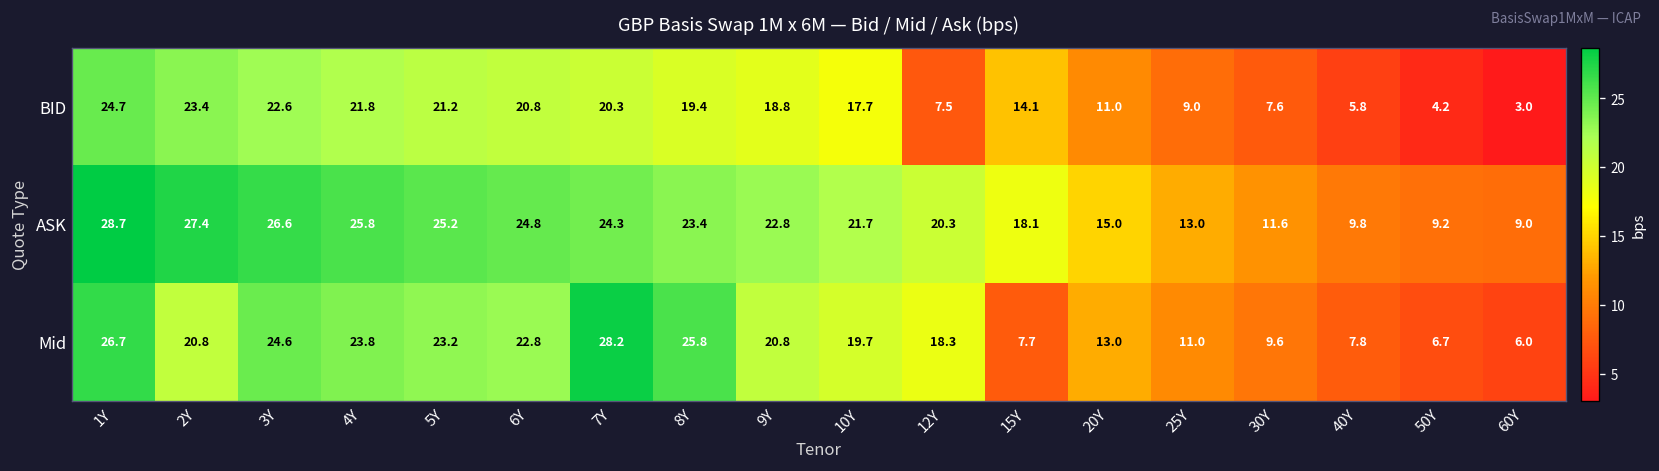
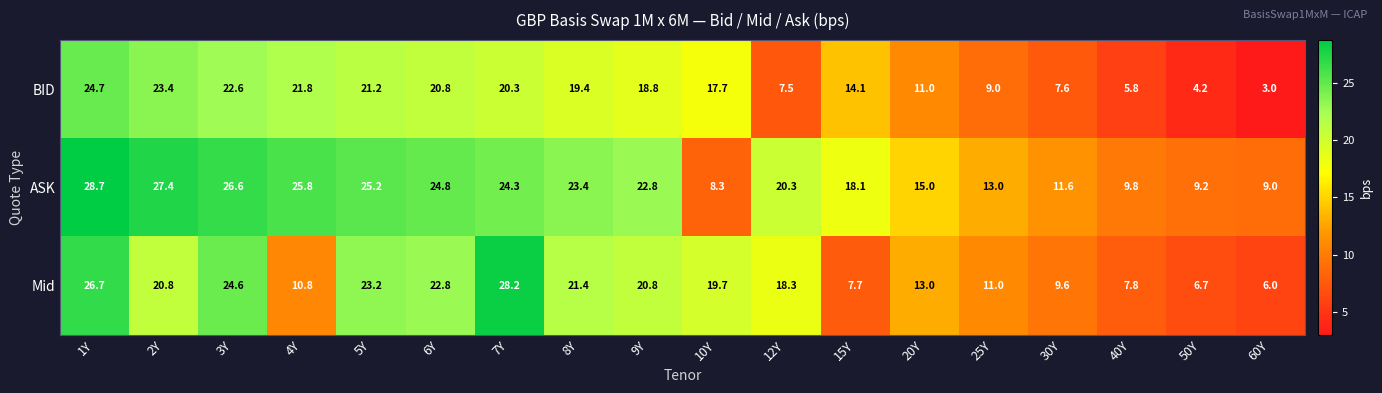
ASK, 10Y: 21.7 -> 8.3
Mid, 4Y: 23.8 -> 10.8
Mid, 8Y: 25.8 -> 21.4
